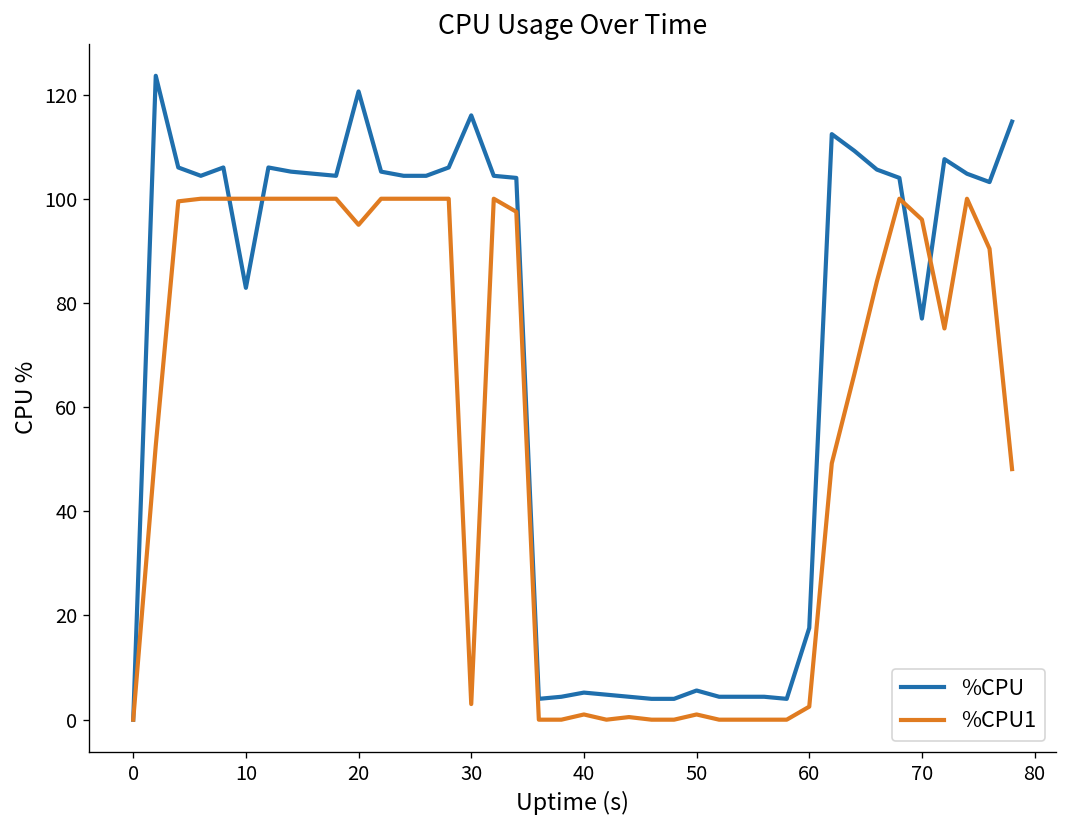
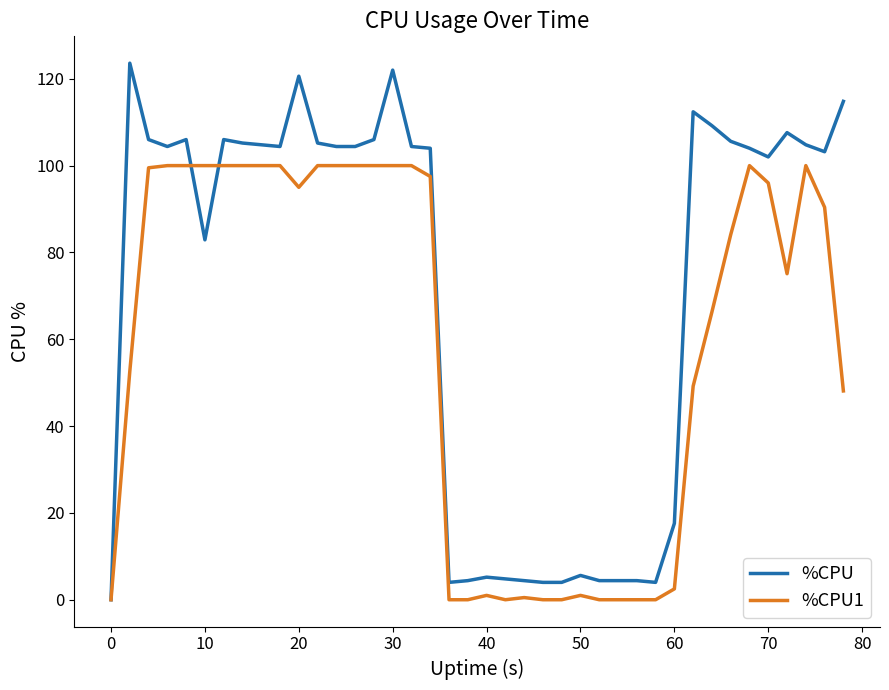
%CPU, 30: 116 -> 122
%CPU1, 30: 3 -> 100
%CPU, 70: 77 -> 102
